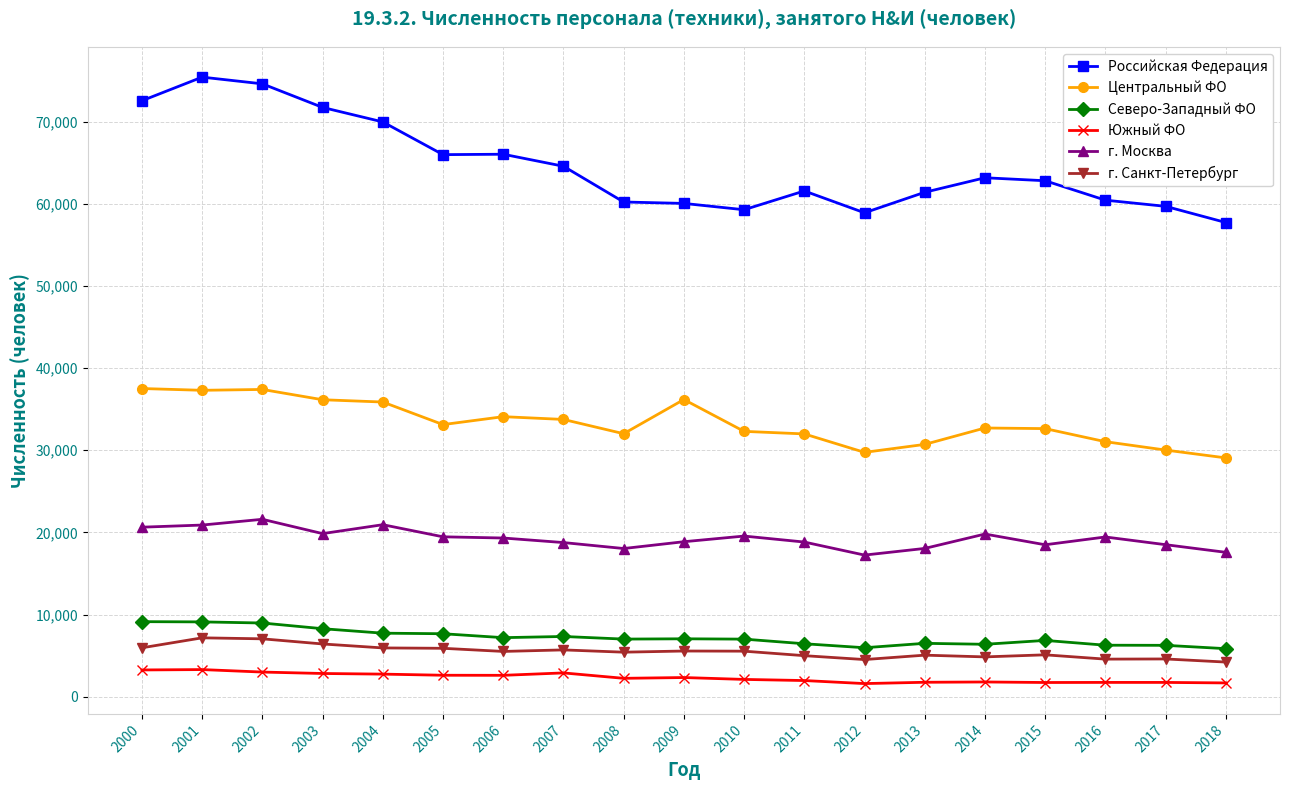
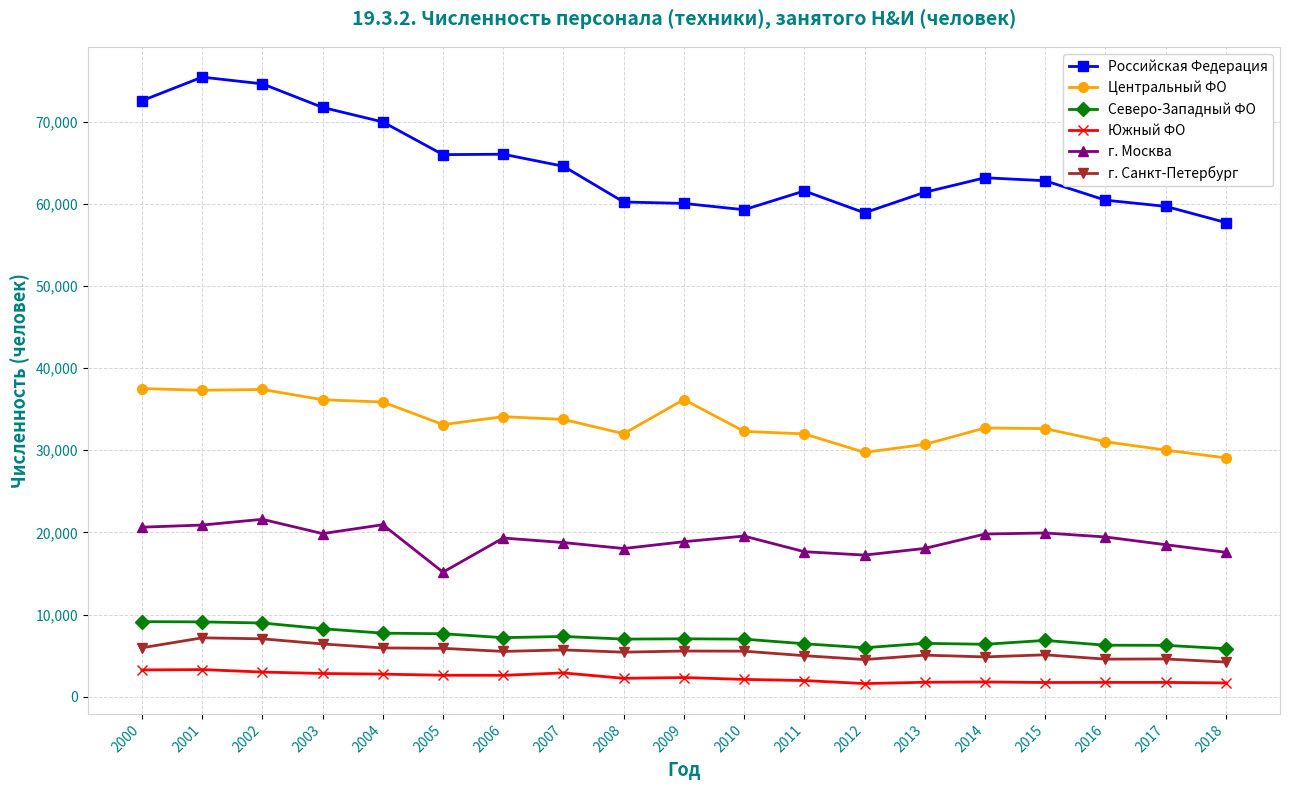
г. Москва, 2005: 19,000 -> 15,000
г. Москва, 2011: 19,000 -> 18,000
г. Москва, 2015: 19,000 -> 20,000
